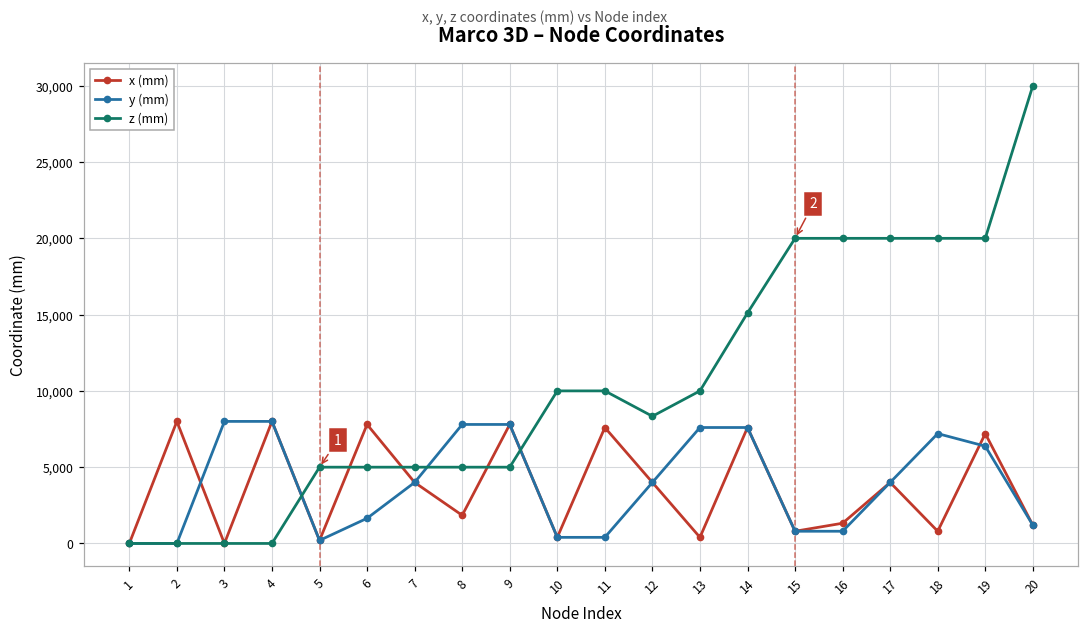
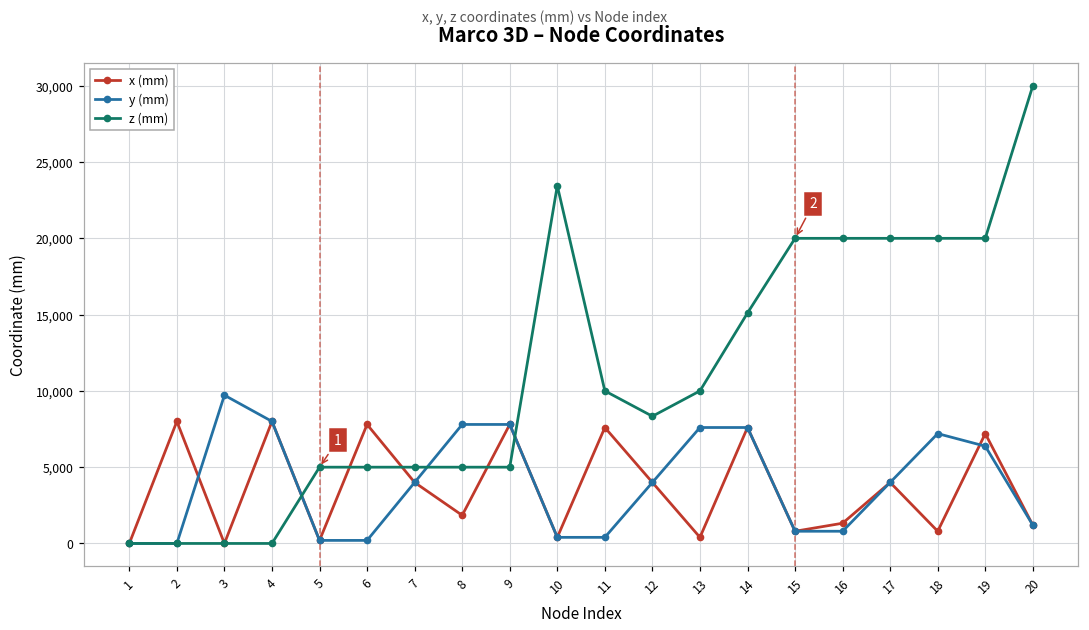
y (mm), 3: 8,000 -> 9,700
y (mm), 6: 1,600 -> 200
z (mm), 10: 10,000 -> 23,400
